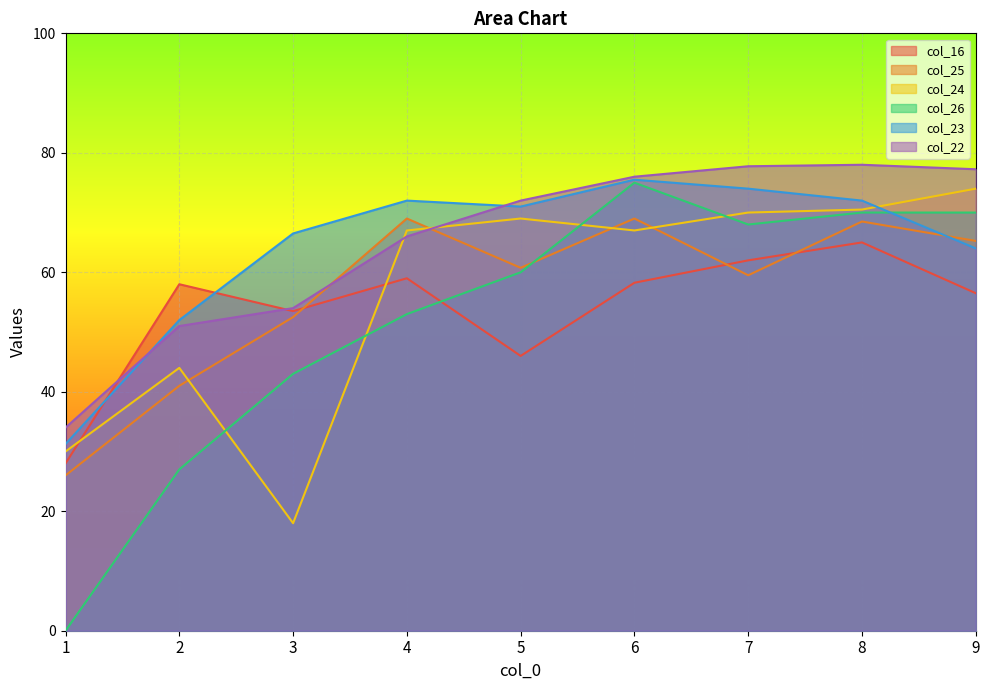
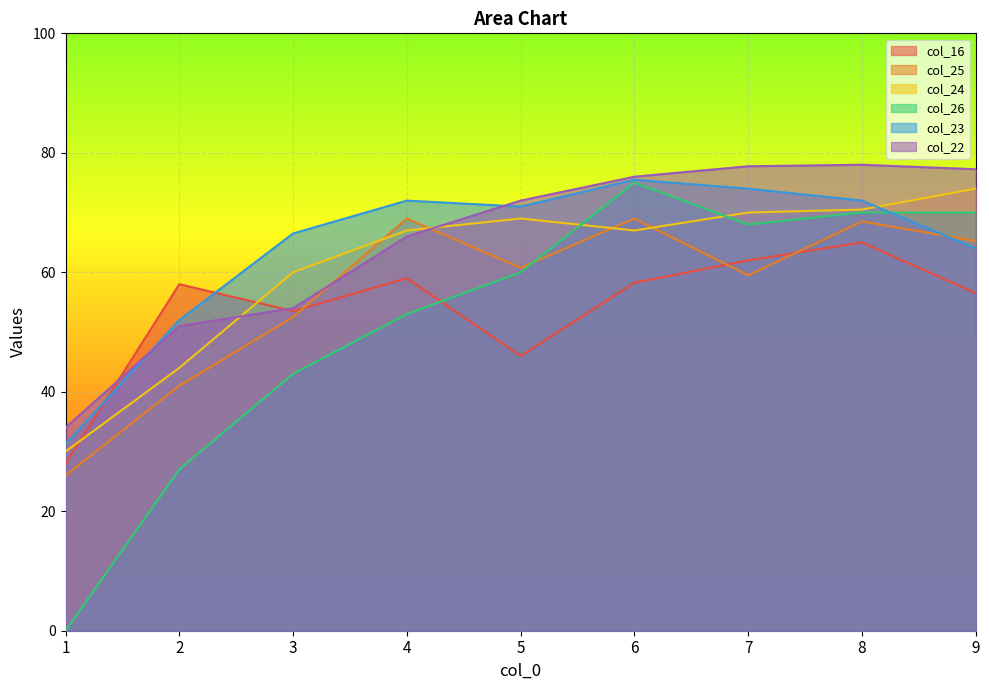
col_24, 3: 18 -> 60
